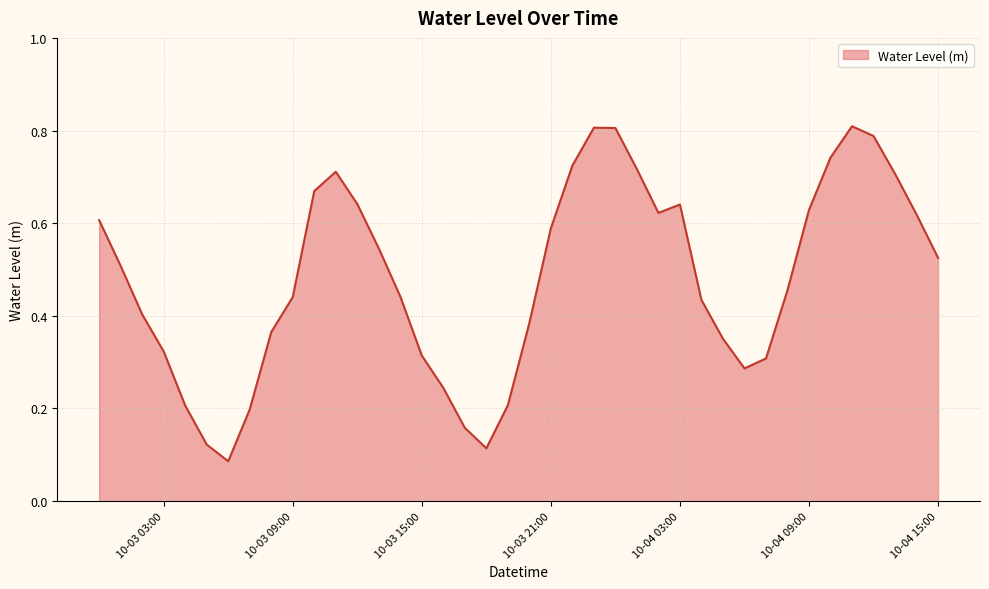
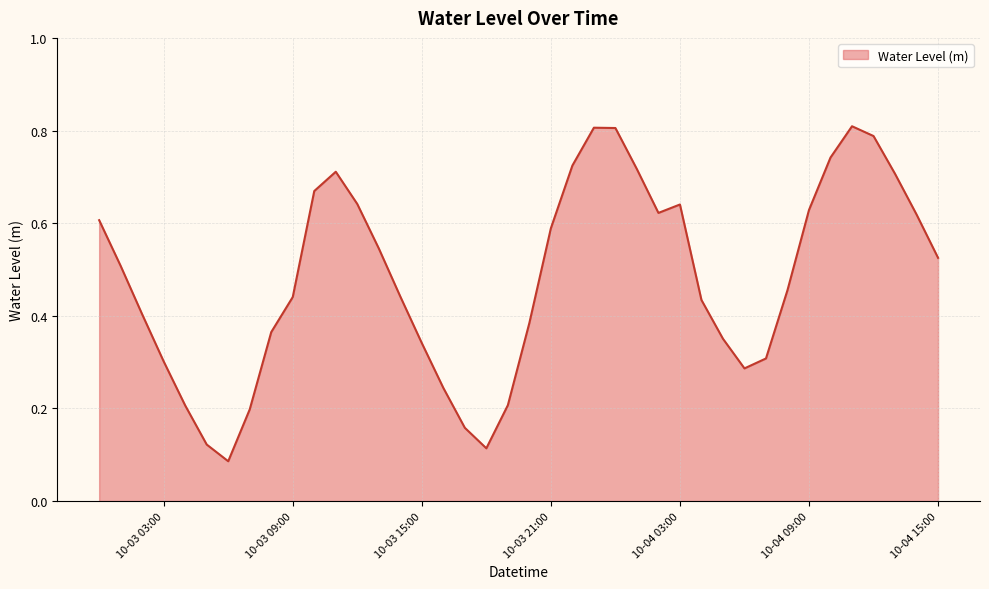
10-03 03:00: 0.32 -> 0.30
10-03 15:00: 0.31 -> 0.34
